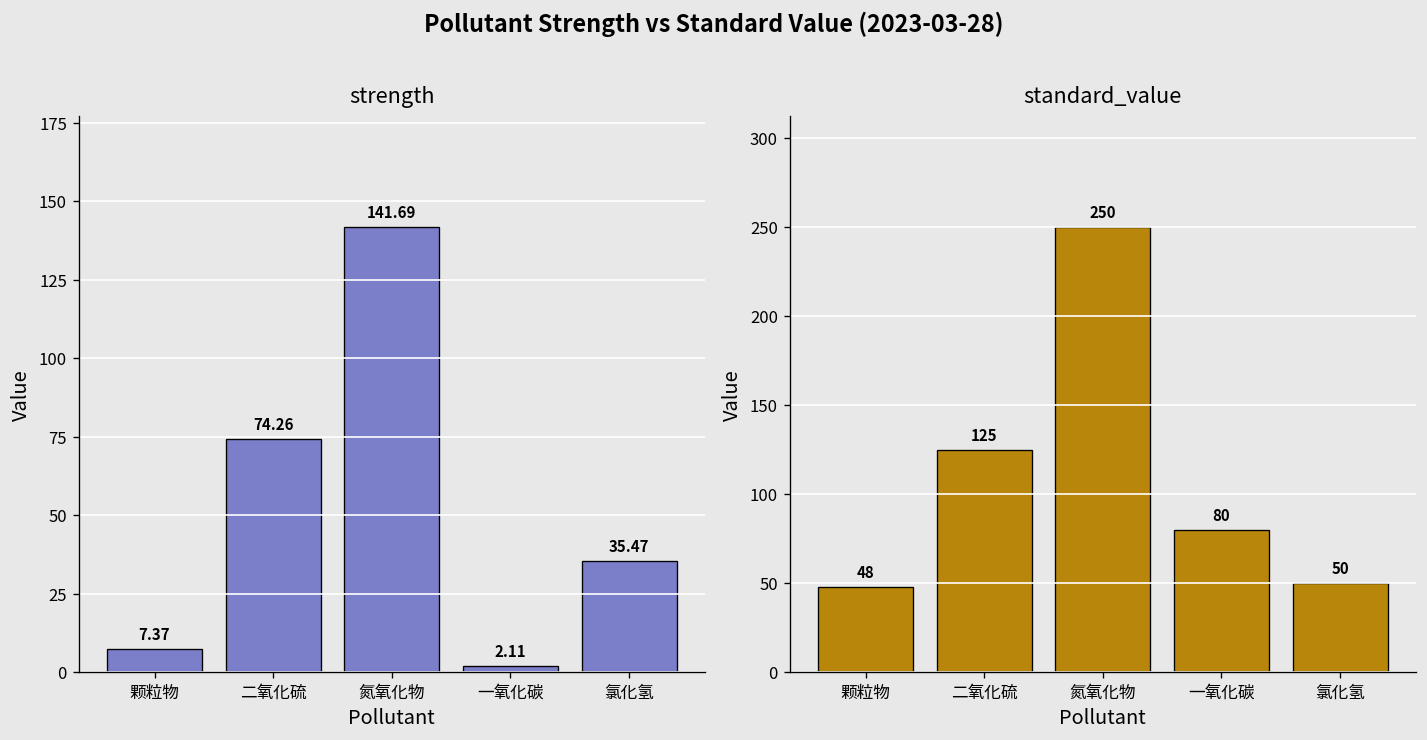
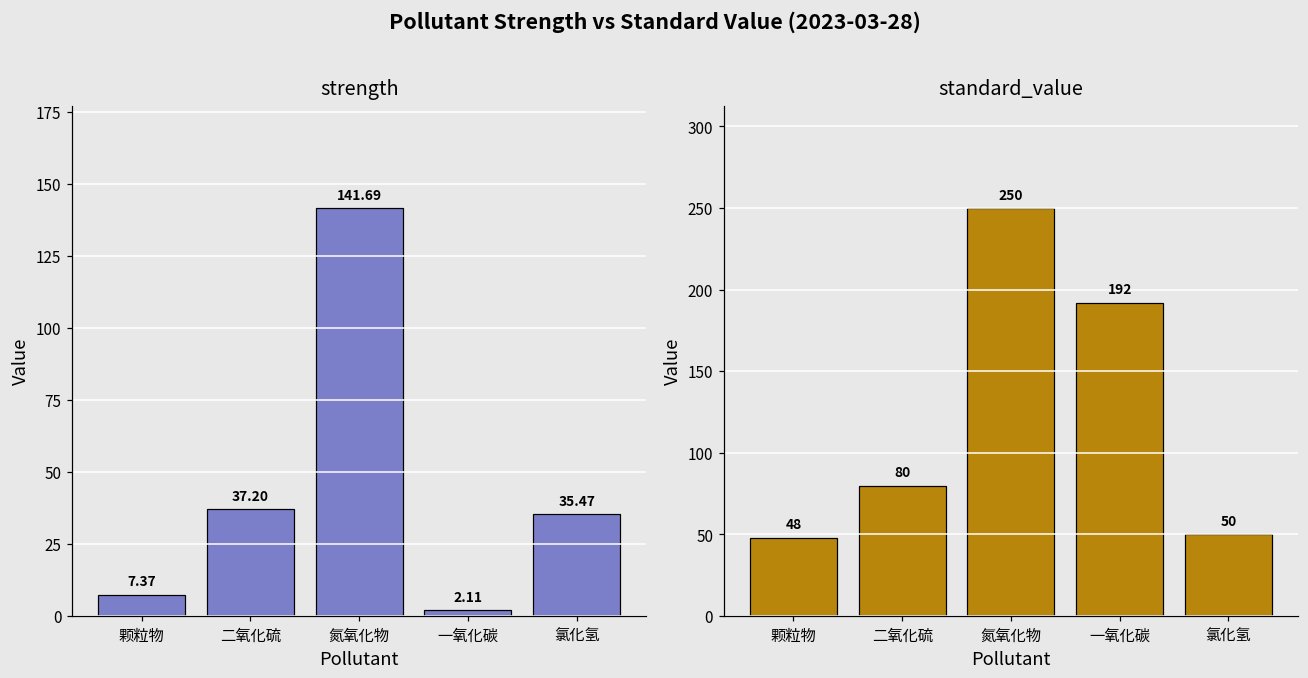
strength, 二氧化硫: 74.26 -> 37.20
standard_value, 二氧化硫: 125 -> 80
standard_value, 一氧化碳: 80 -> 192
